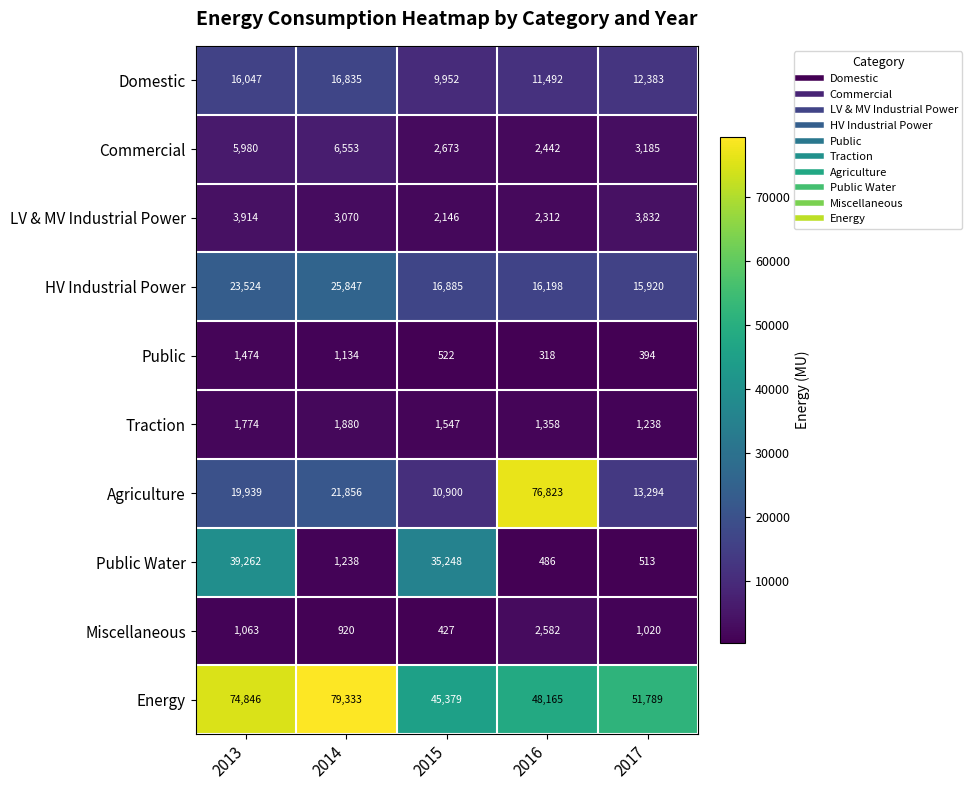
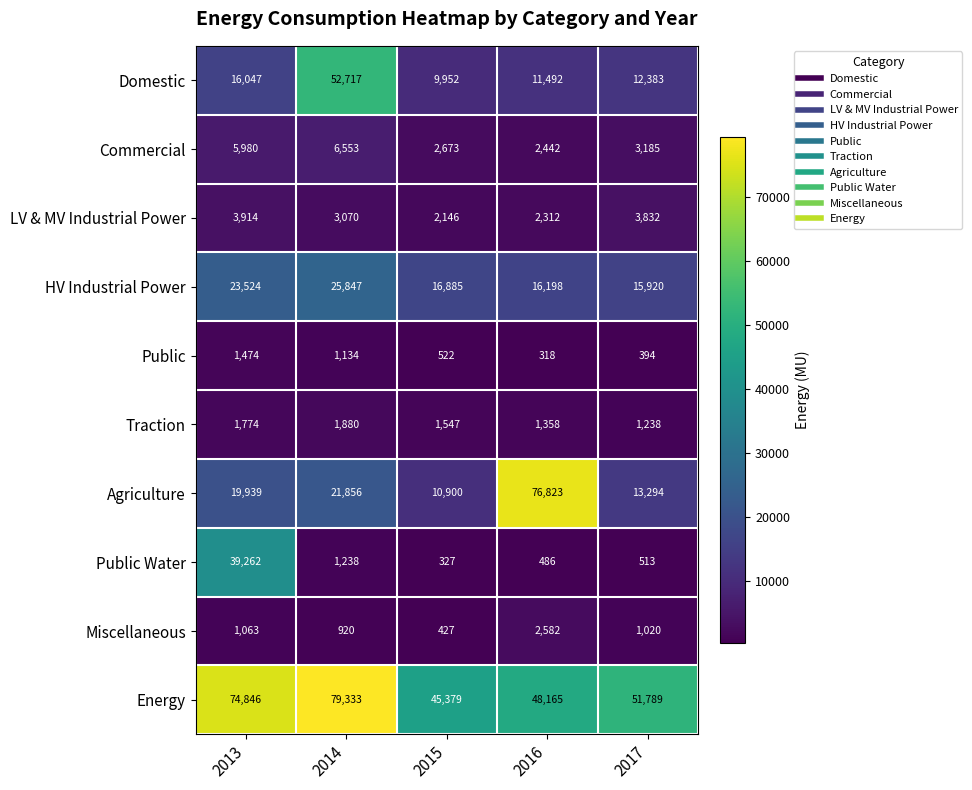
Domestic, 2014: 16,835 -> 52,717
Public Water, 2015: 35,248 -> 327
